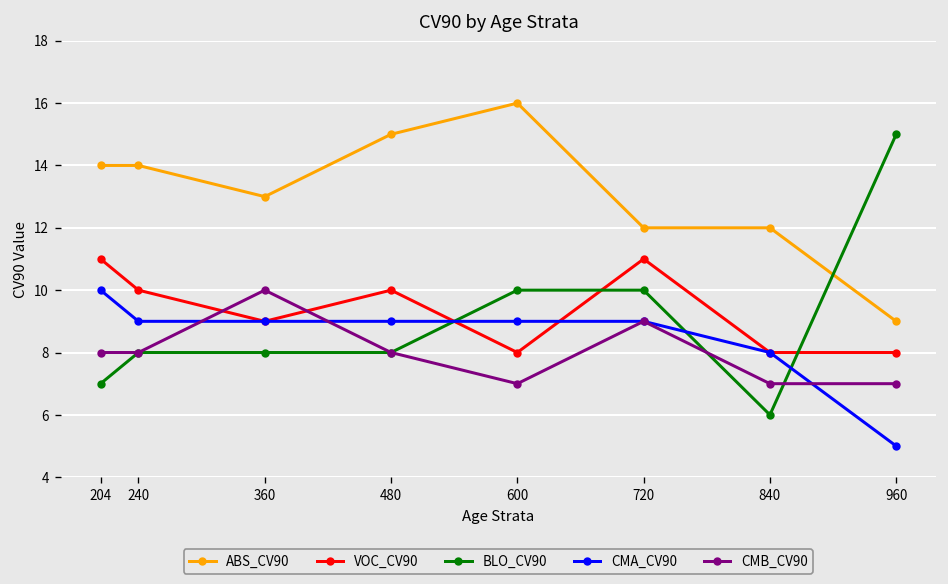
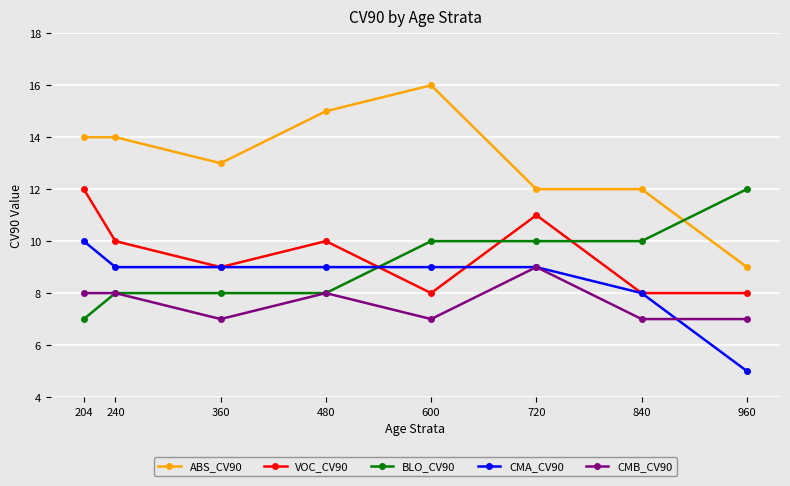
VOC_CV90, 204: 11 -> 12
CMB_CV90, 360: 10 -> 7
BLO_CV90, 840: 6 -> 10
BLO_CV90, 960: 15 -> 12
